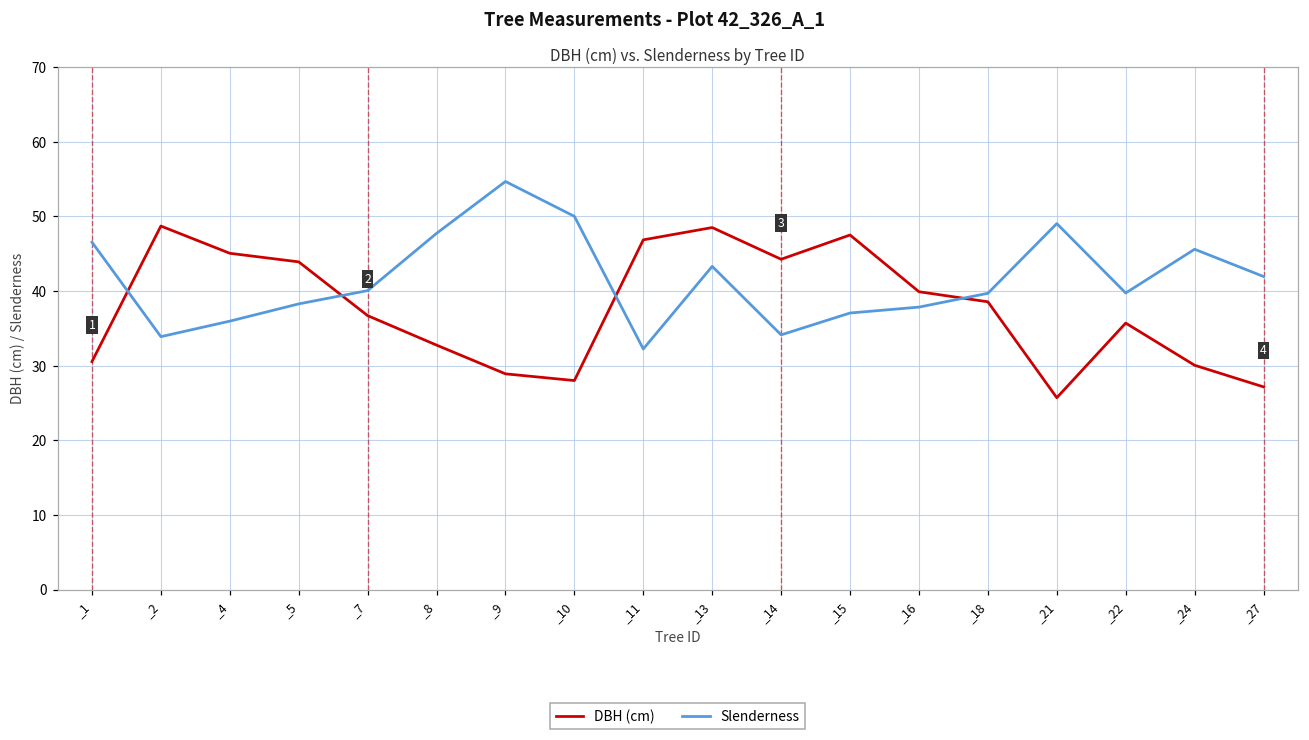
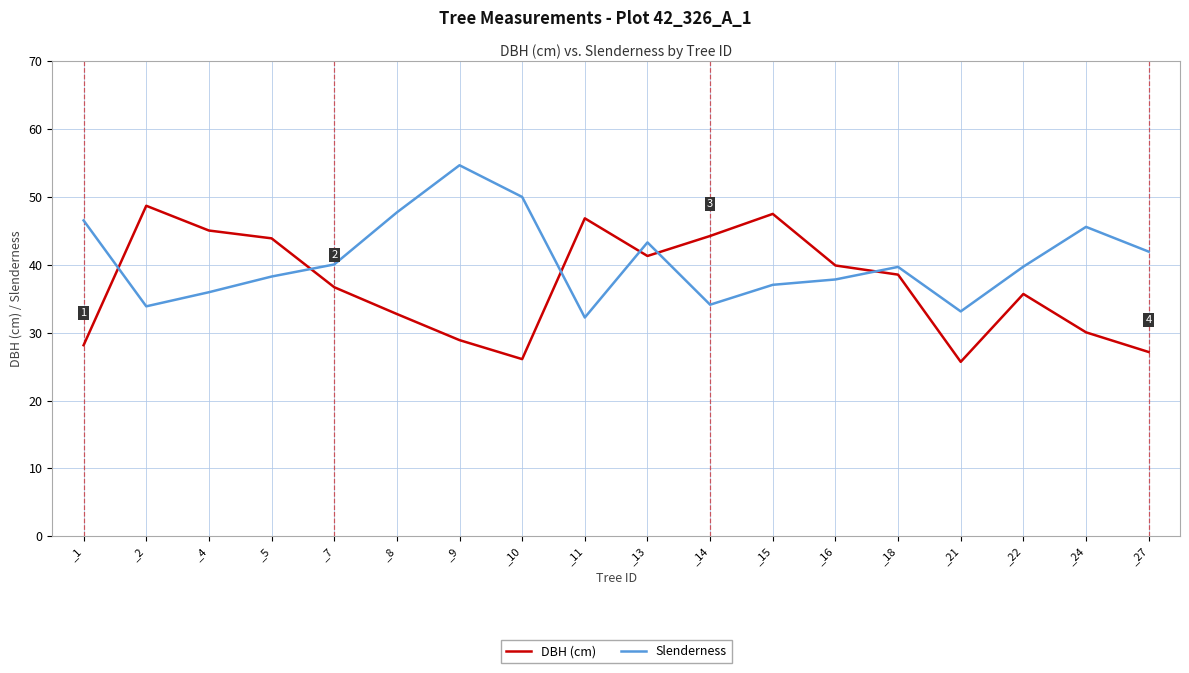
DBH (cm), _1: 31 -> 28
DBH (cm), _10: 28 -> 26
DBH (cm), _13: 49 -> 41
Slenderness, _21: 49 -> 33
